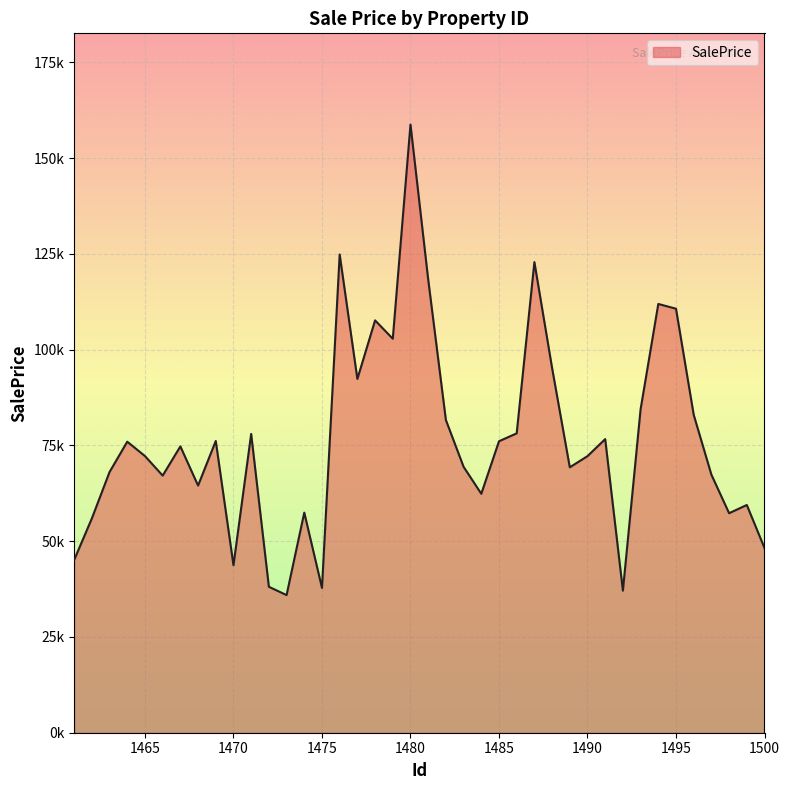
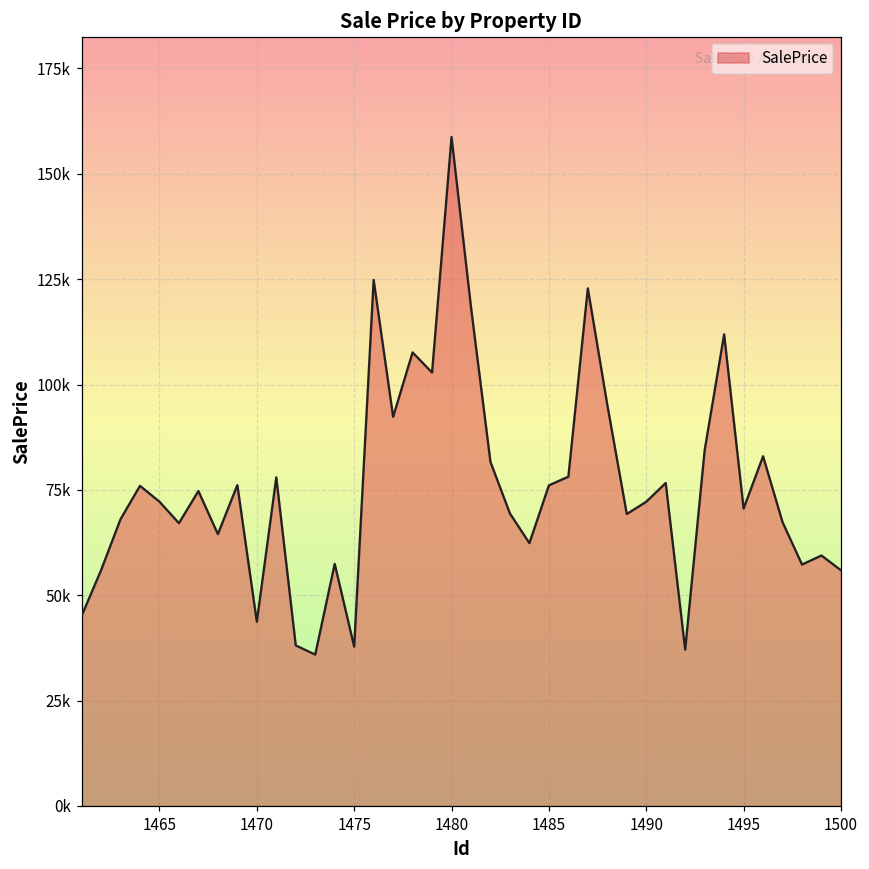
1495: 111000 -> 71000
1500: 48000 -> 56000
